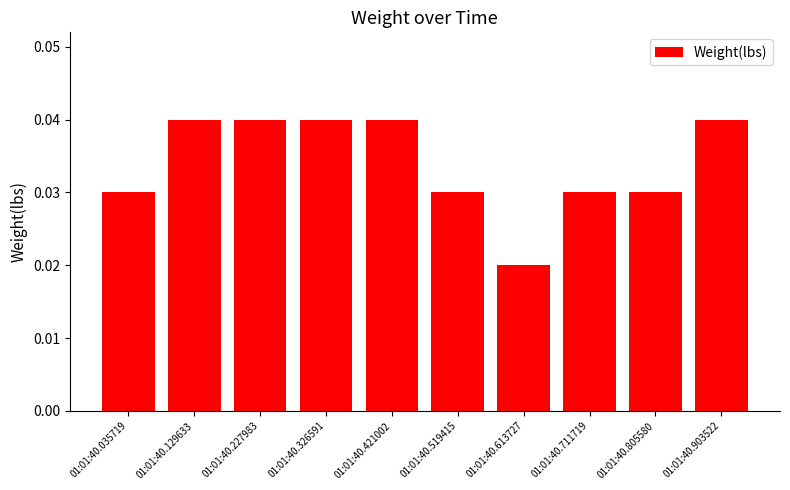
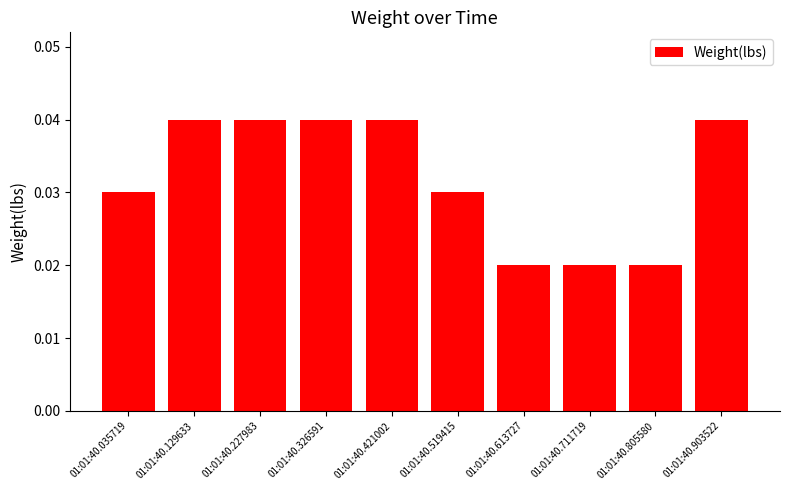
01:01:40.711719: 0.03 -> 0.02
01:01:40.805580: 0.03 -> 0.02
